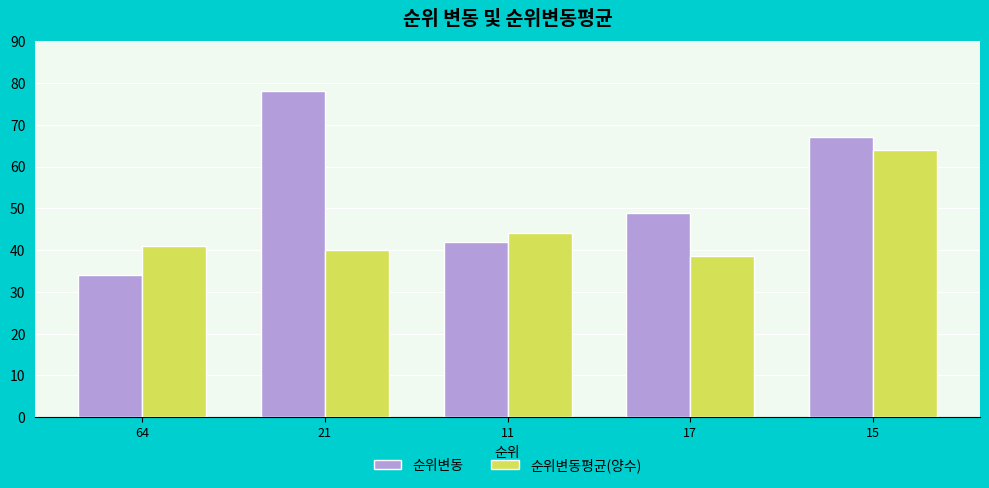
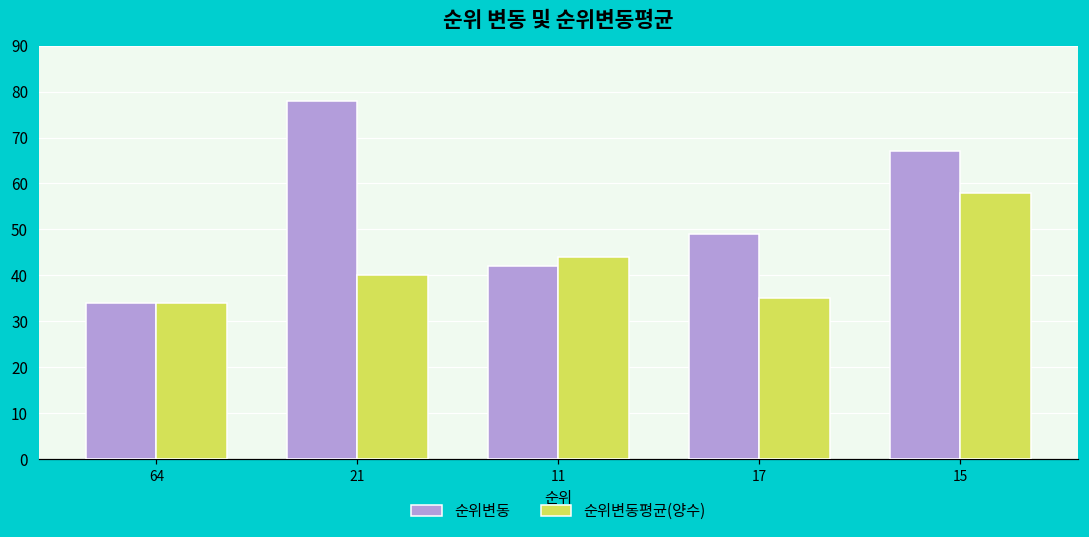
순위변동평균(양수), 64: 41 -> 34
순위변동평균(양수), 17: 39 -> 35
순위변동평균(양수), 15: 64 -> 58
